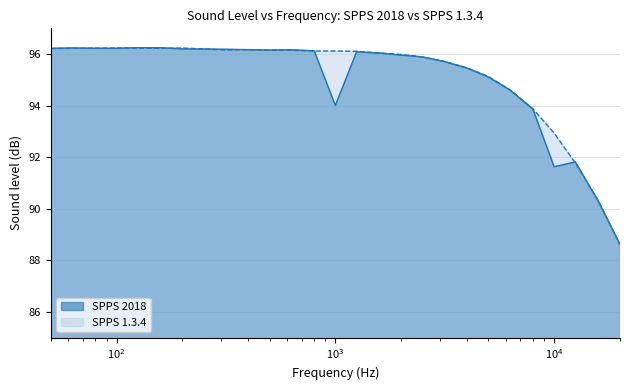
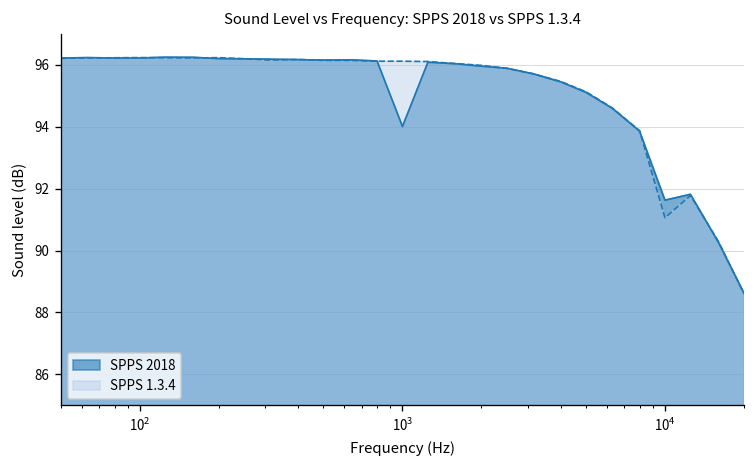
SPPS 1.3.4, 10^4: 92.9 -> 91.1
